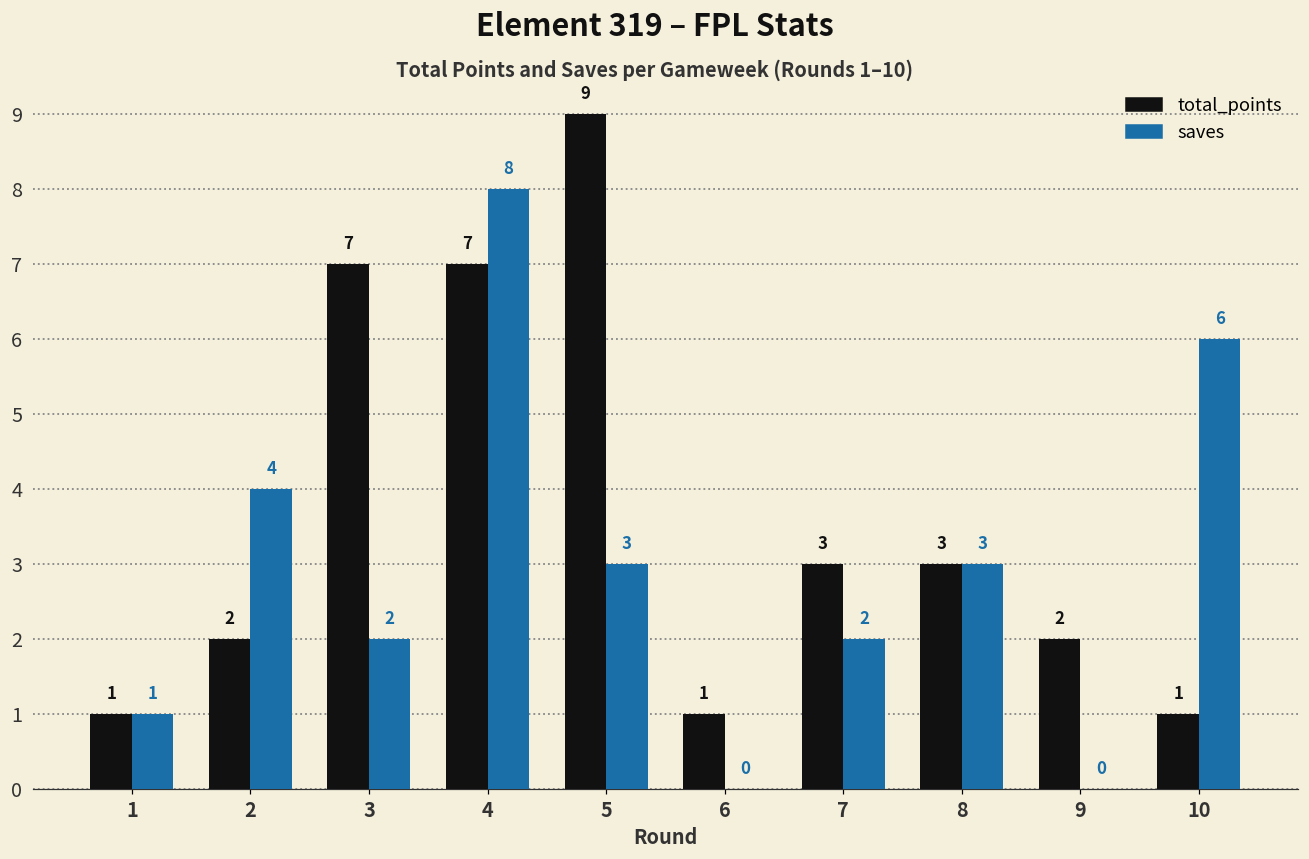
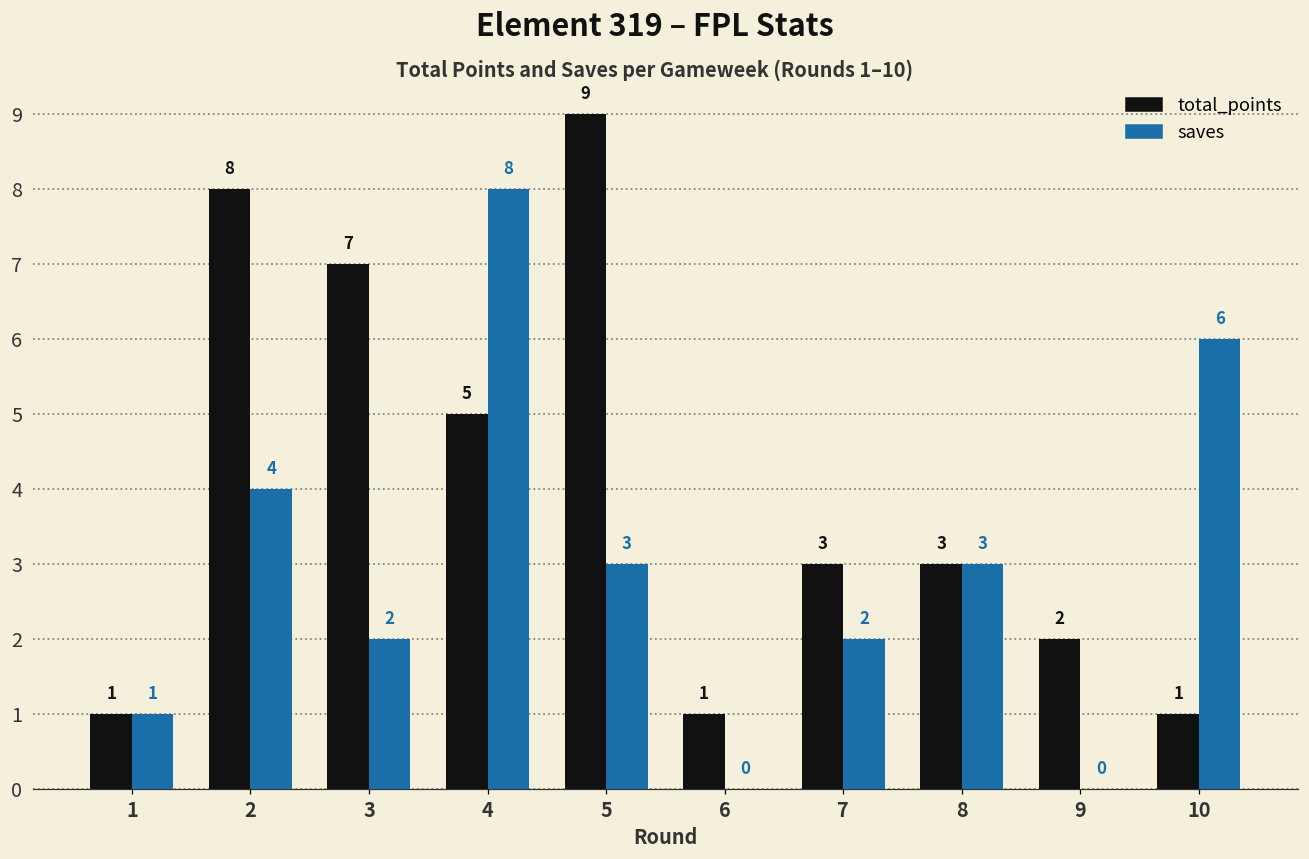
total_points, 2: 2 -> 8
total_points, 4: 7 -> 5
